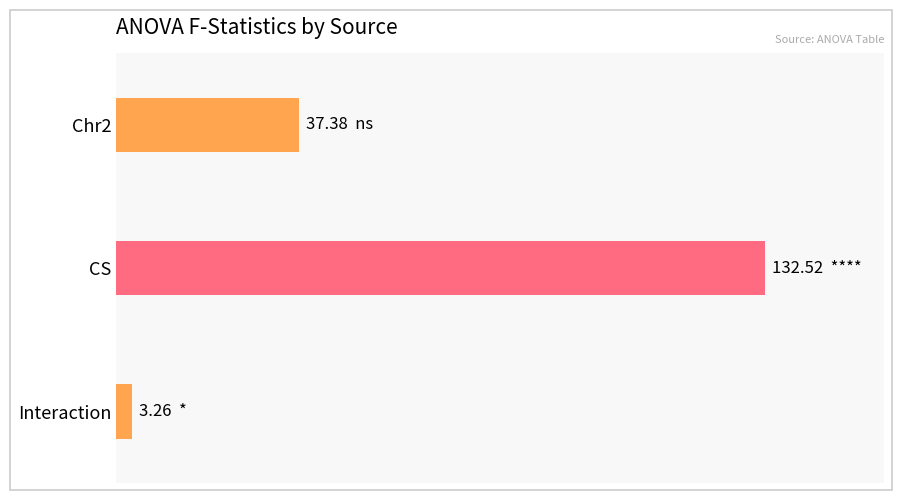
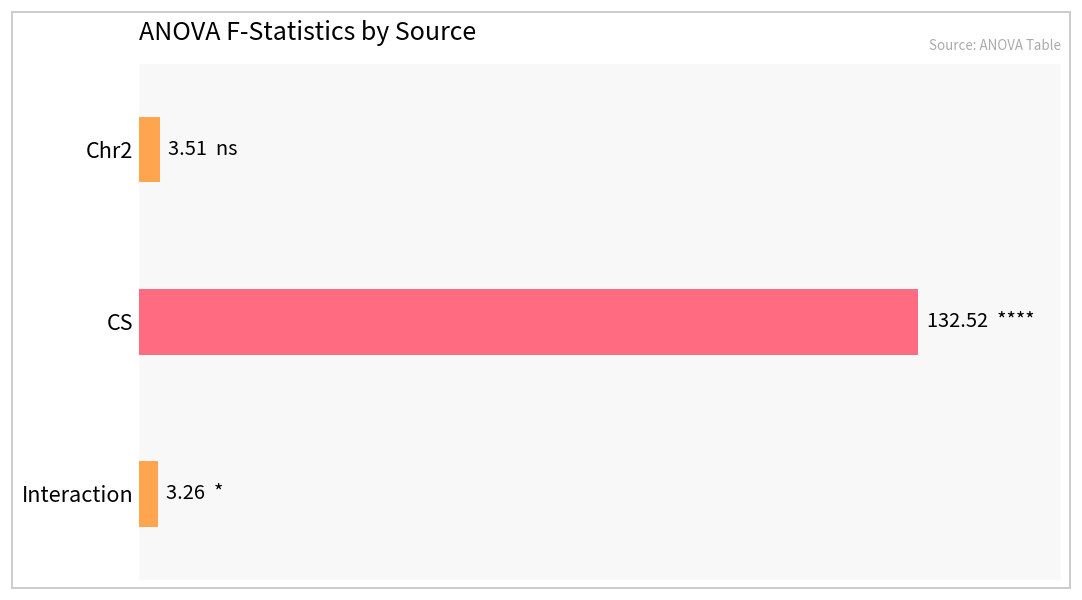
Chr2: 37.38 -> 3.51
